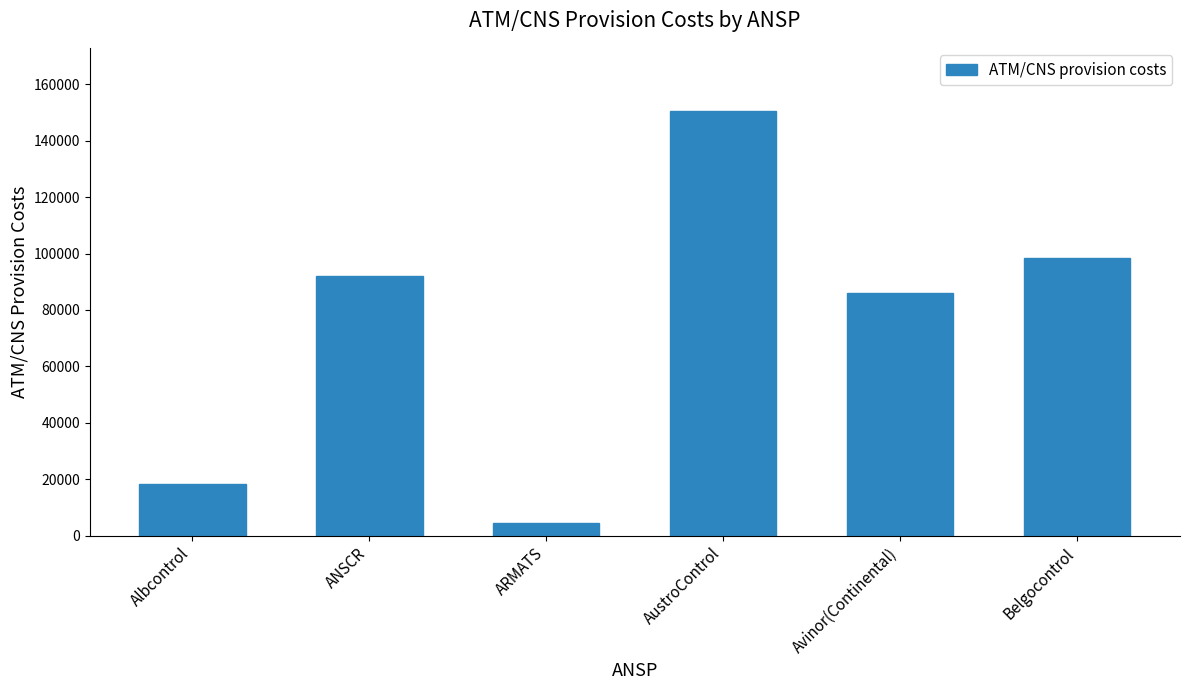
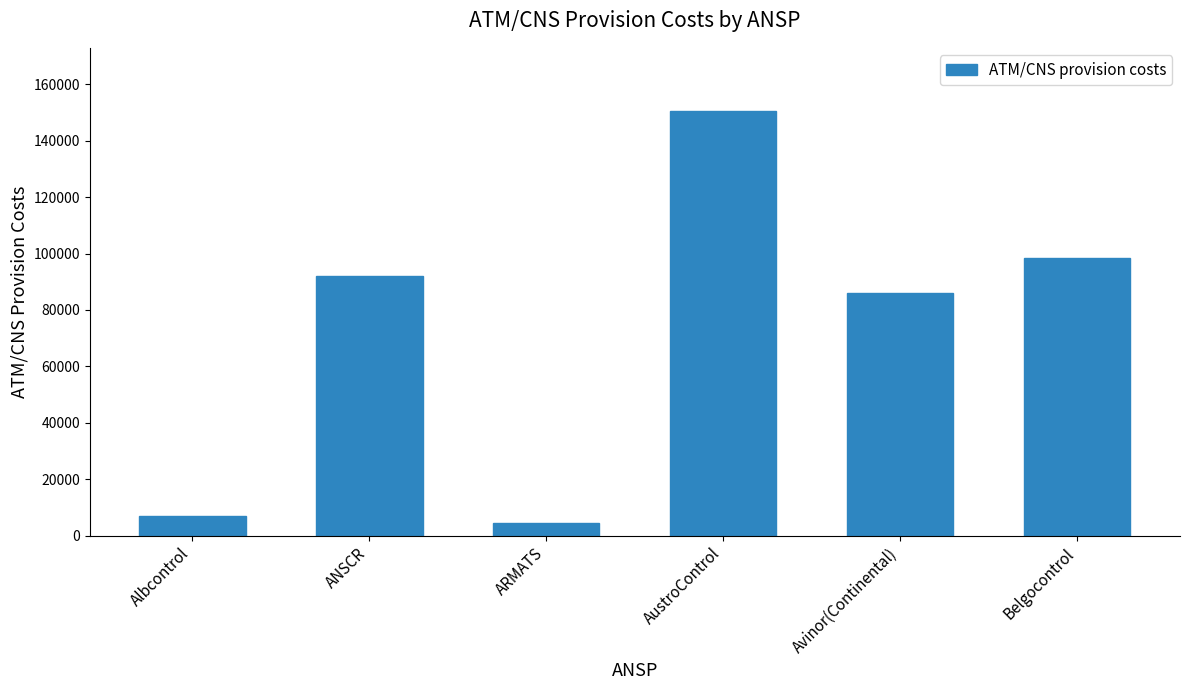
Albcontrol: 18000 -> 7000
